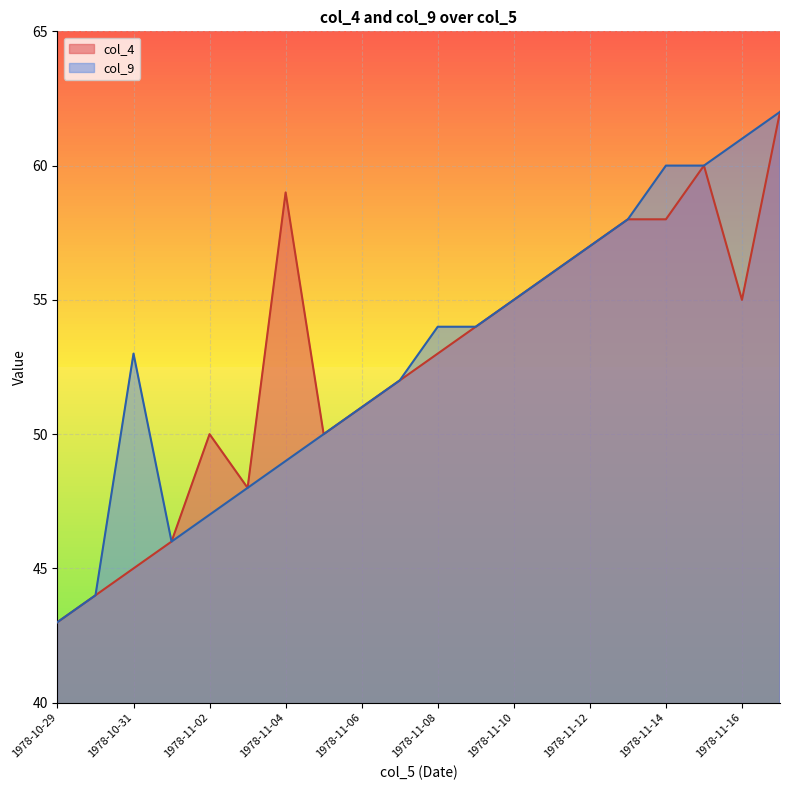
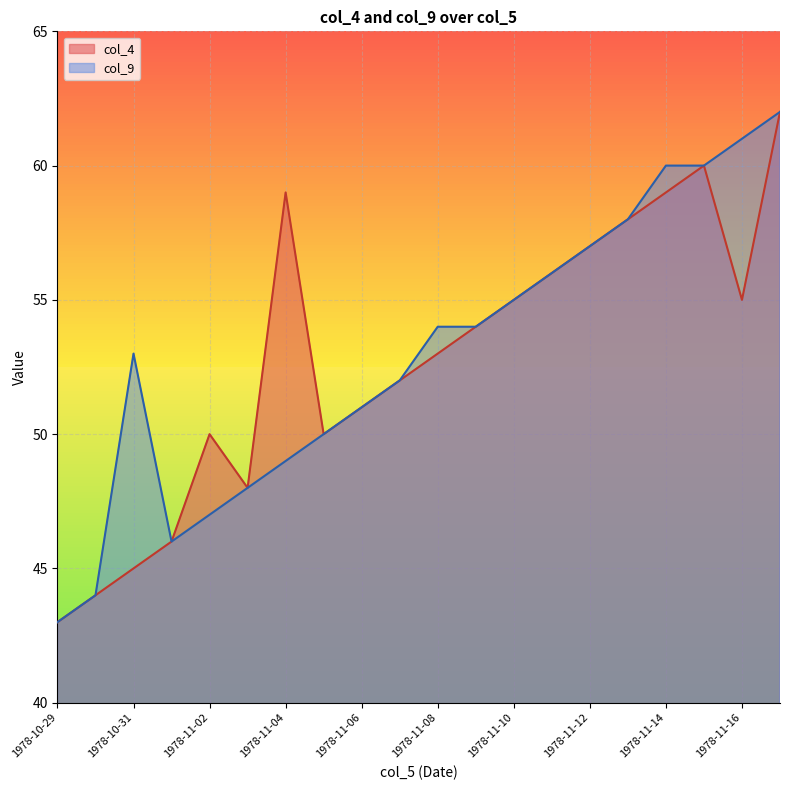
col_4, 1978-11-14: 58 -> 59
